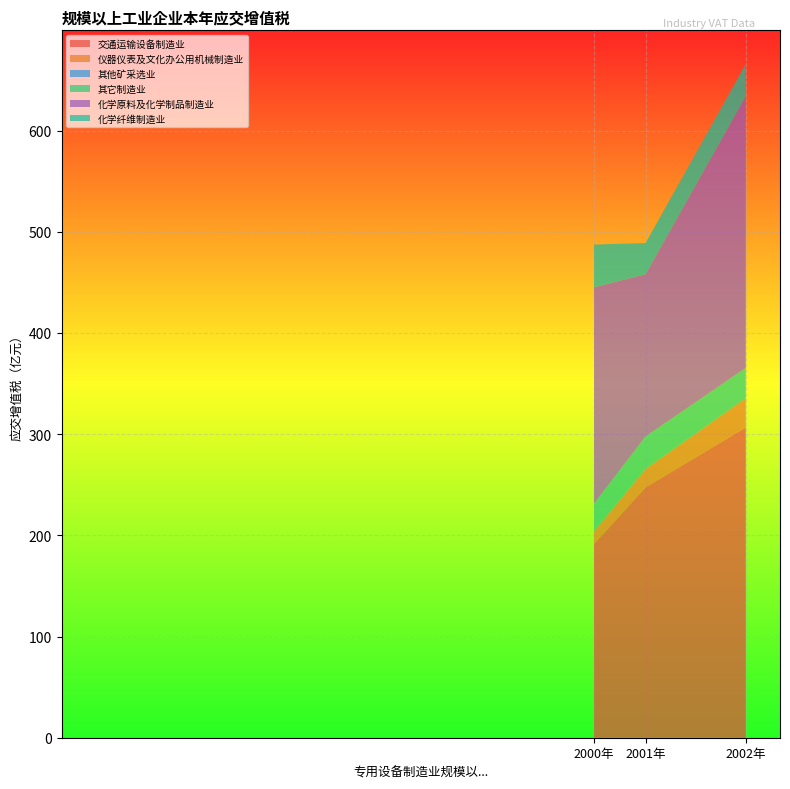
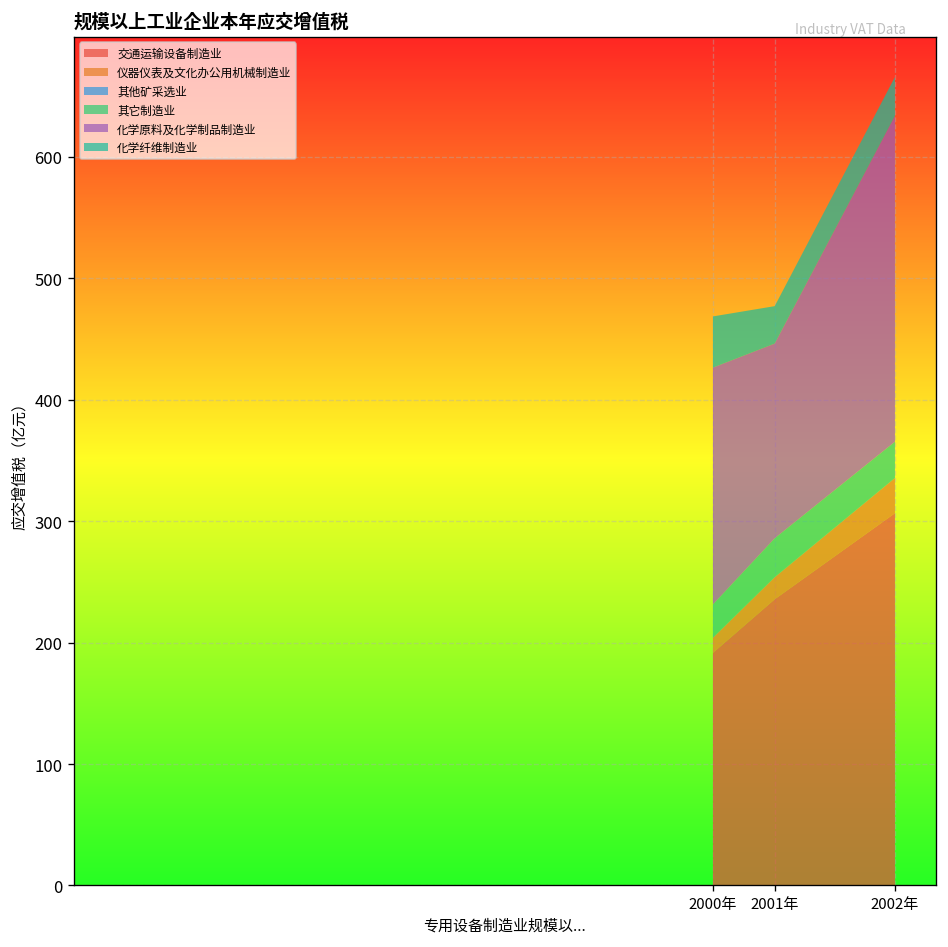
化学原料及化学制品制造业, 2000年: 214 -> 195
交通运输设备制造业, 2001年: 248 -> 236
